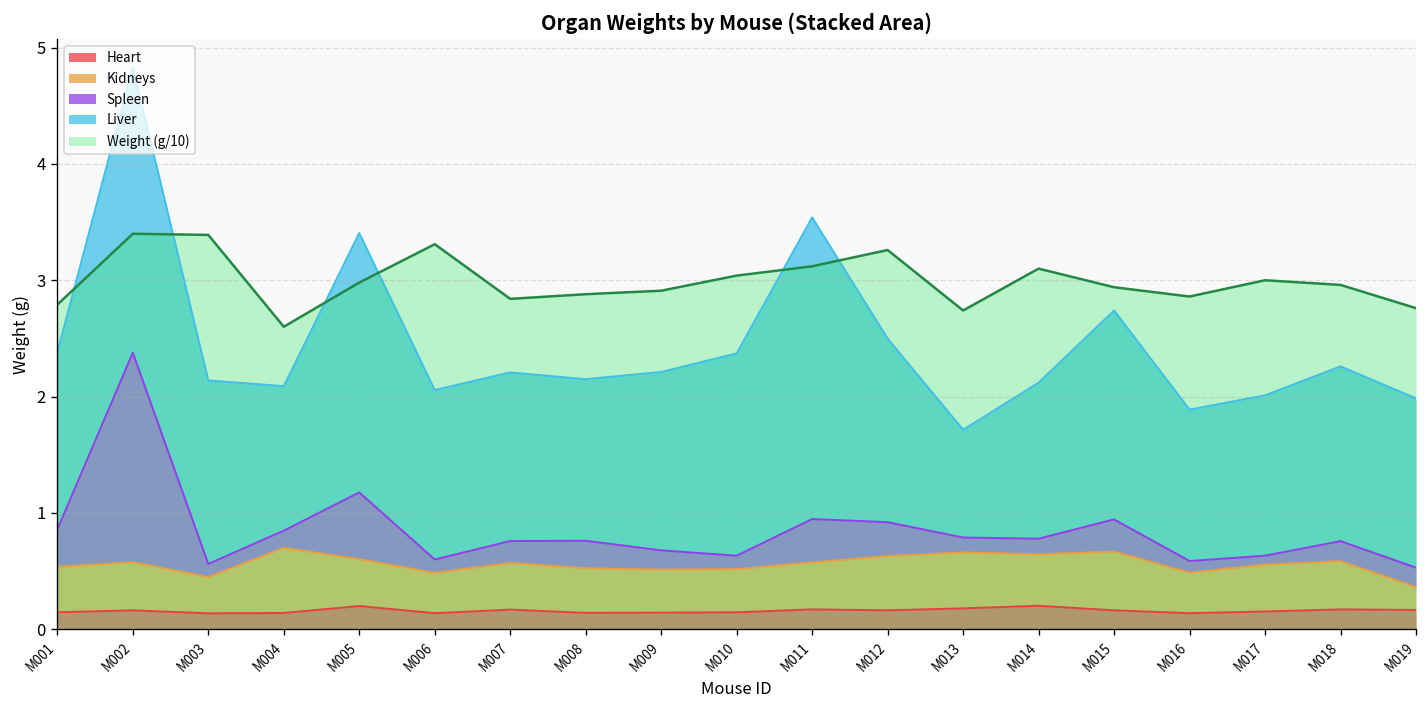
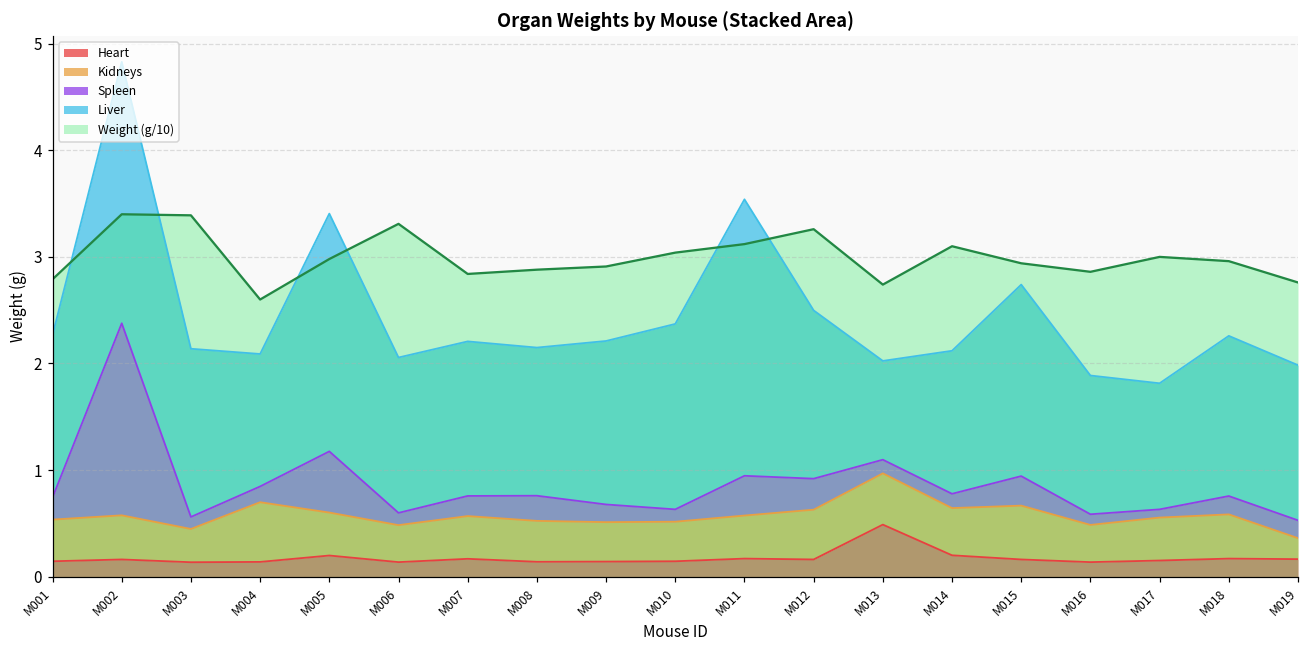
Spleen, M001: 0.3 -> 0.2
Heart, M013: 0.2 -> 0.5
Liver, M017: 1.4 -> 1.2
